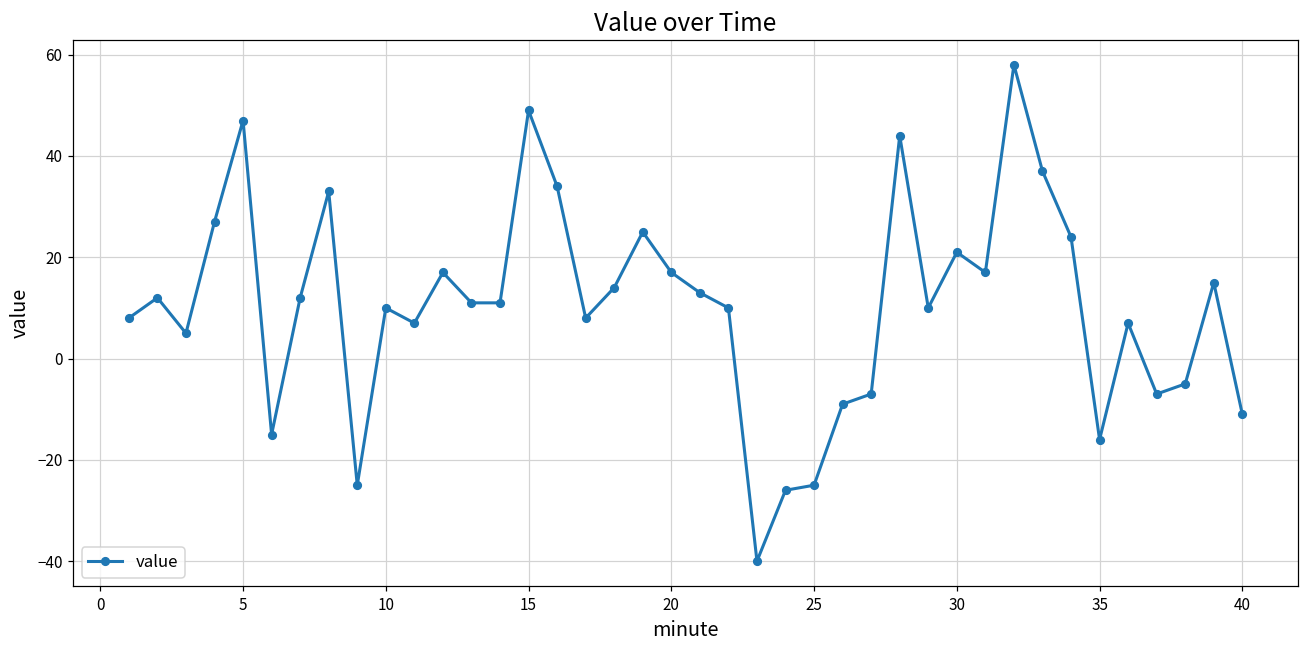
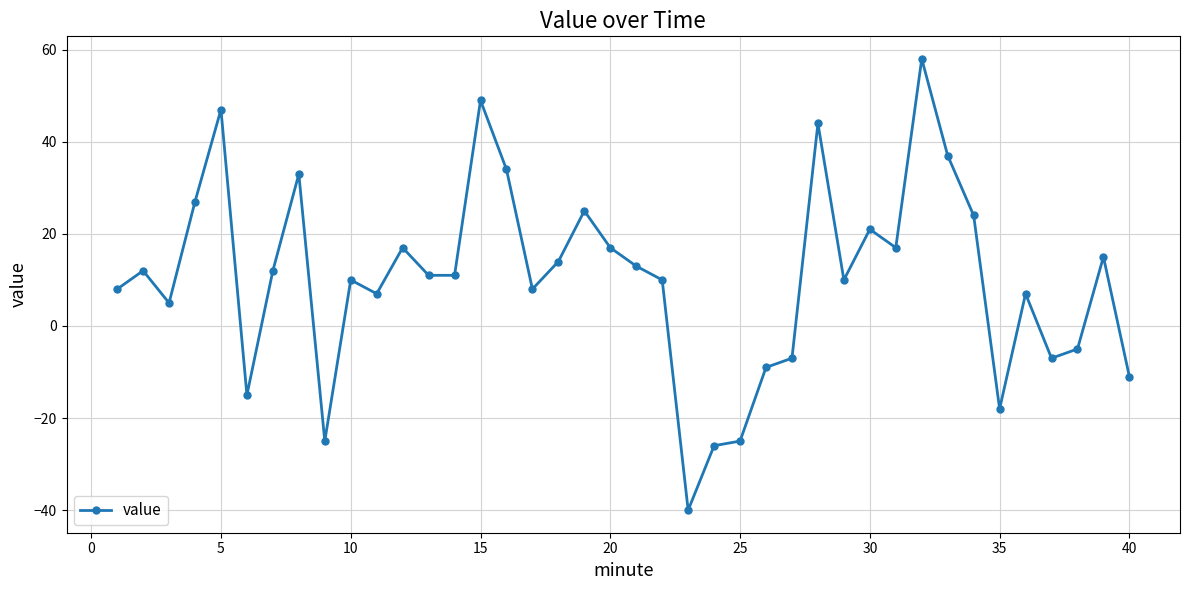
35: -16 -> -18
